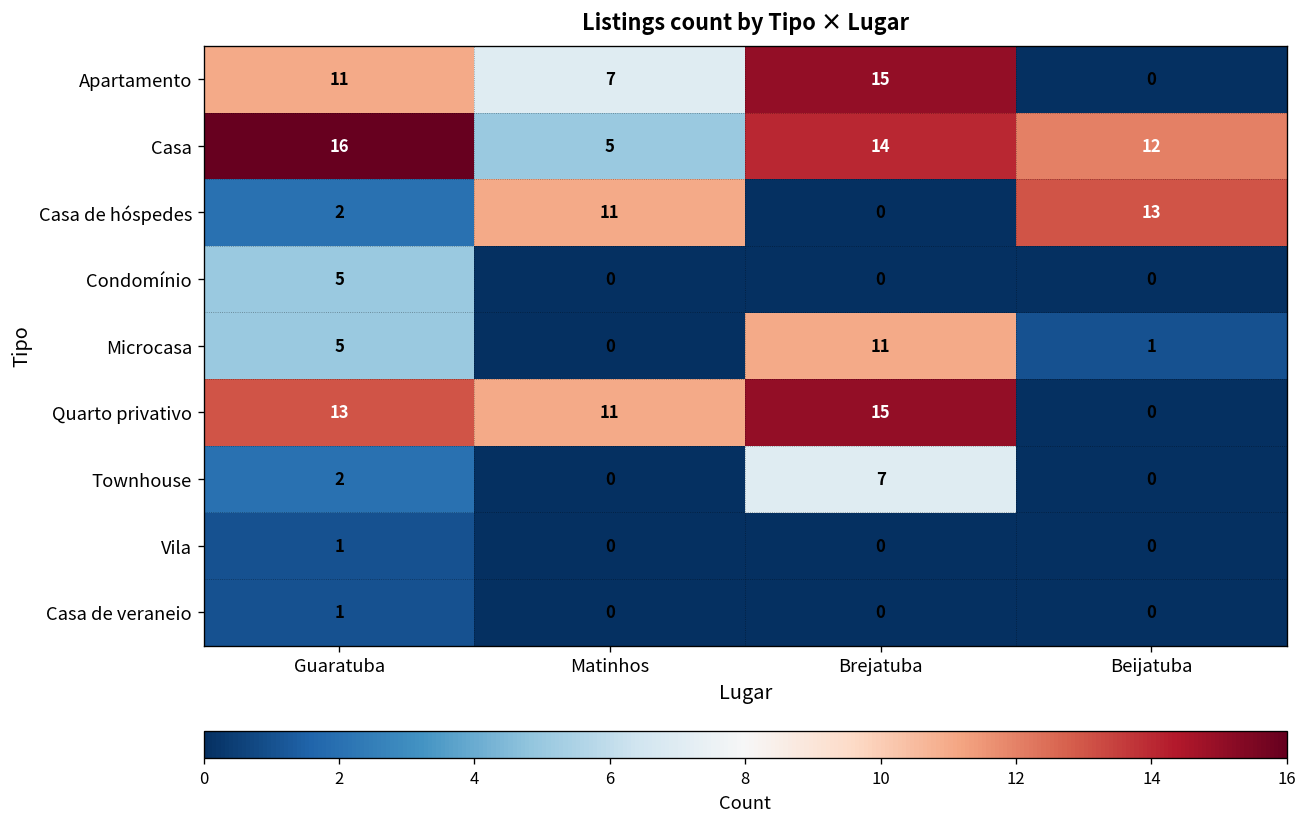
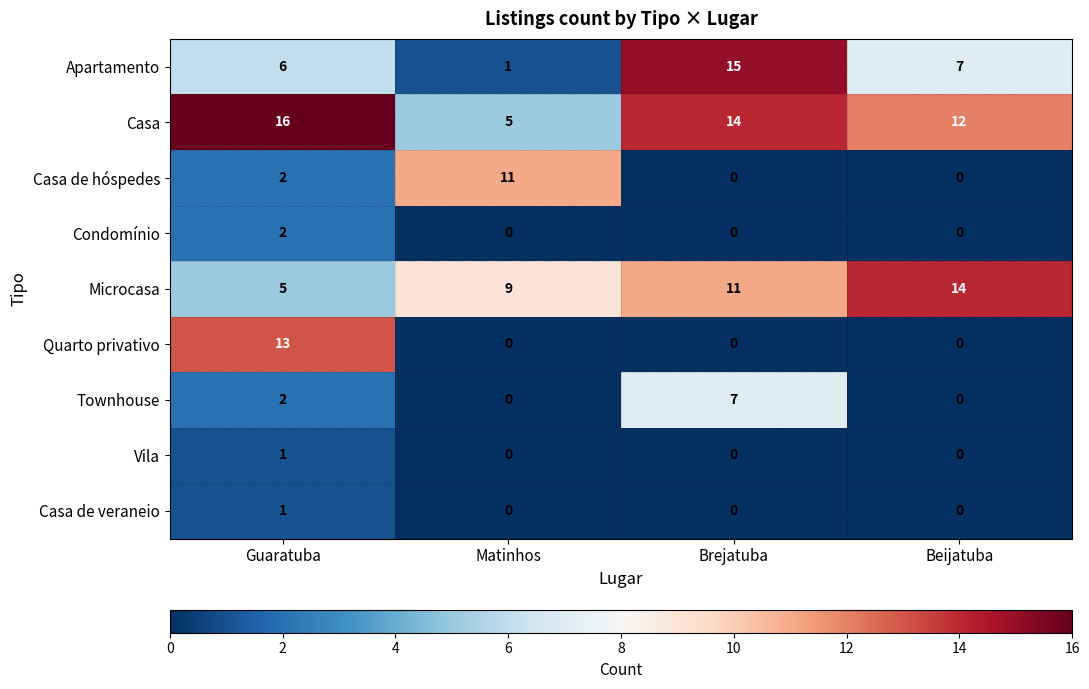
Apartamento, Guaratuba: 11 -> 6
Apartamento, Matinhos: 7 -> 1
Apartamento, Beijatuba: 0 -> 7
Casa de hóspedes, Beijatuba: 13 -> 0
Condomínio, Guaratuba: 5 -> 2
Microcasa, Matinhos: 0 -> 9
Microcasa, Beijatuba: 1 -> 14
Quarto privativo, Matinhos: 11 -> 0
Quarto privativo, Brejatuba: 15 -> 0
